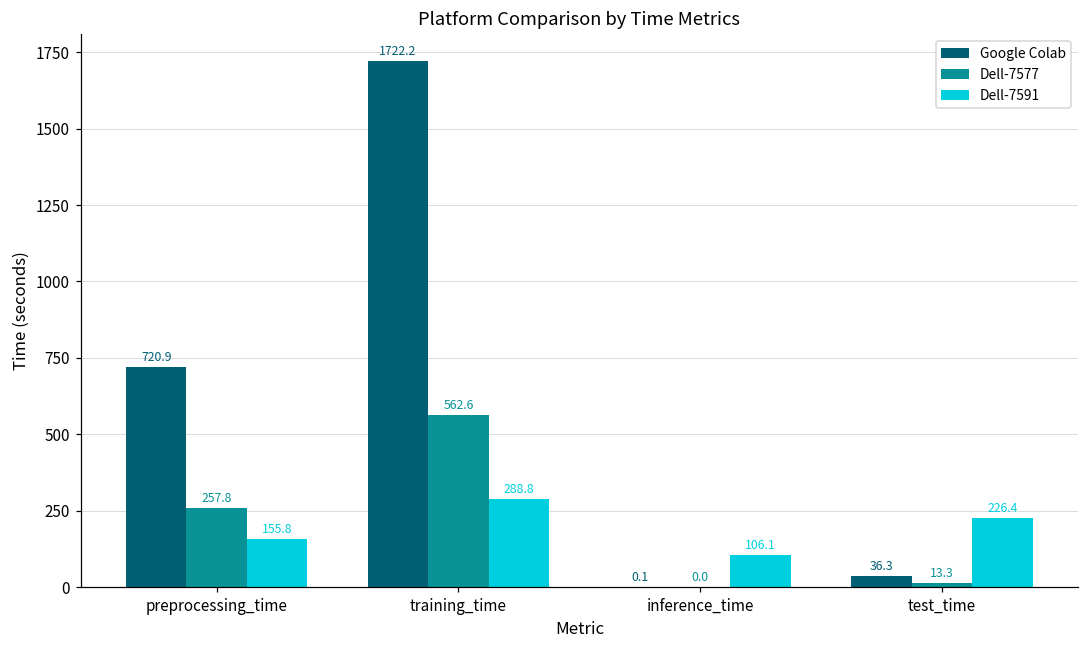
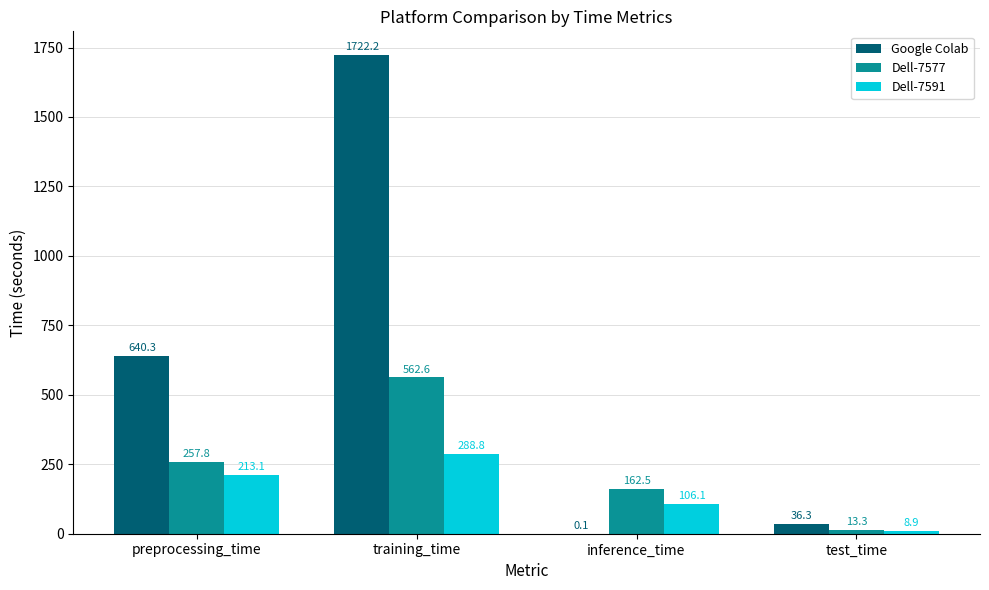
Google Colab, preprocessing_time: 720.9 -> 640.3
Dell-7591, preprocessing_time: 155.8 -> 213.1
Dell-7577, inference_time: 0.0 -> 162.5
Dell-7591, test_time: 226.4 -> 8.9
